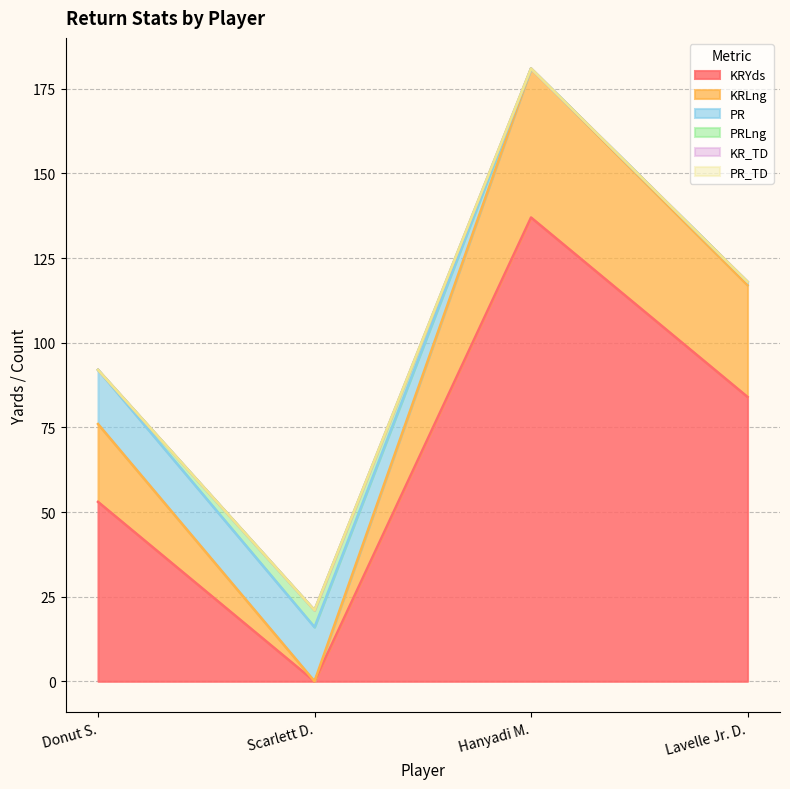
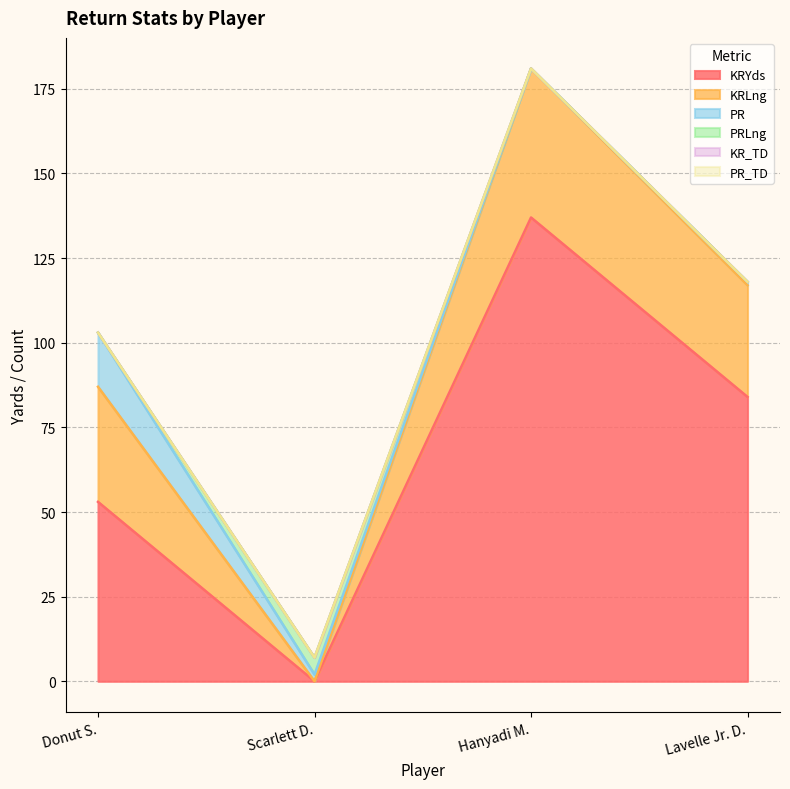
KRLng, Donut S.: 23 -> 34
PR, Scarlett D.: 16 -> 2
